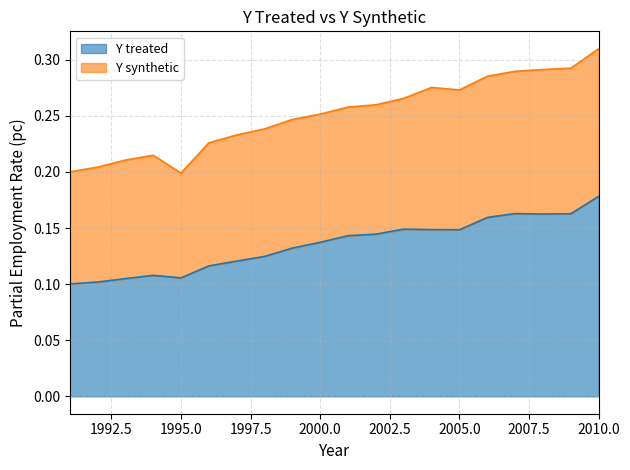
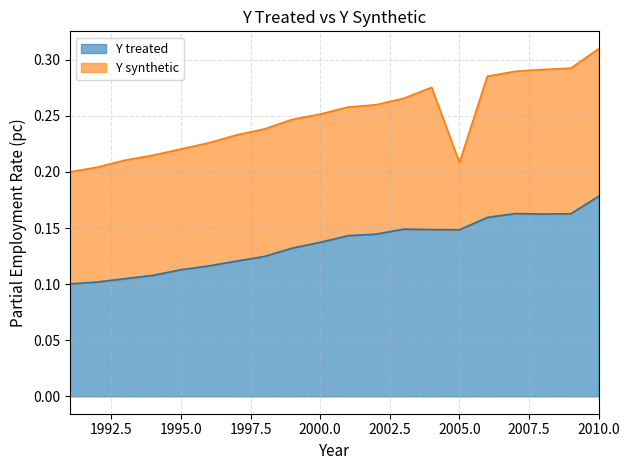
Y treated, 1995.0: 0.106 -> 0.113
Y synthetic, 1995.0: 0.093 -> 0.108
Y synthetic, 2005.0: 0.125 -> 0.060
